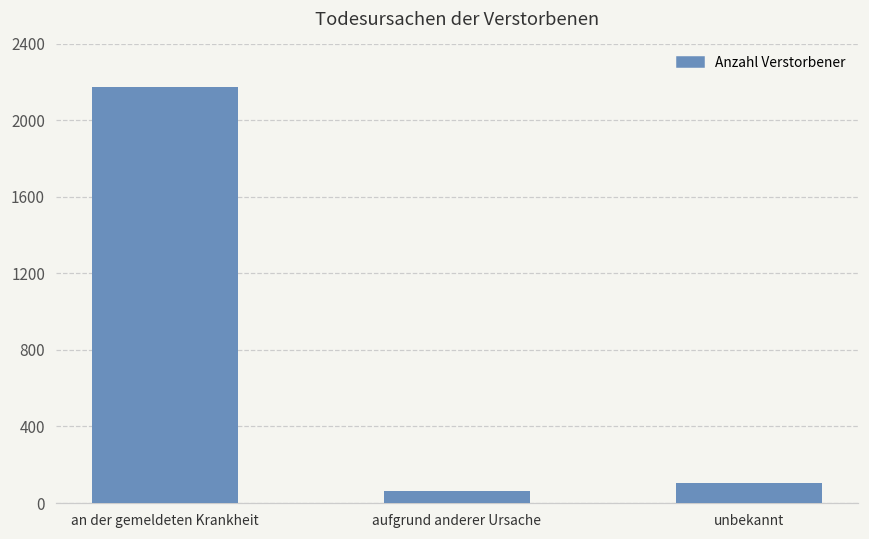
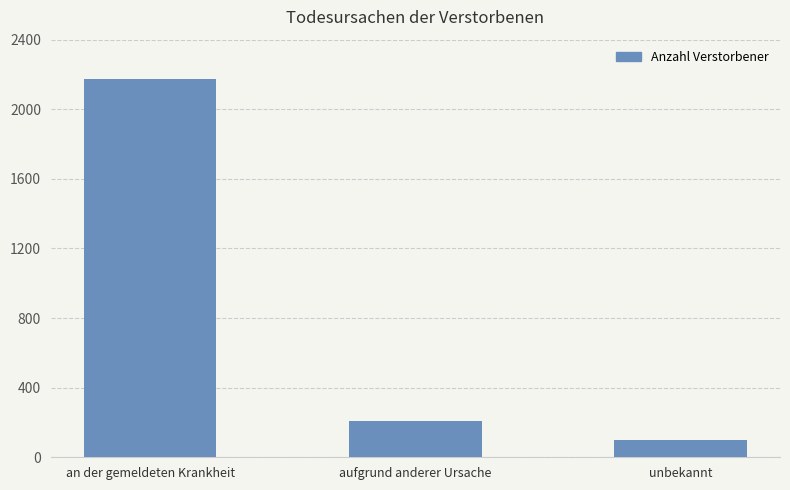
aufgrund anderer Ursache: 60 -> 210
